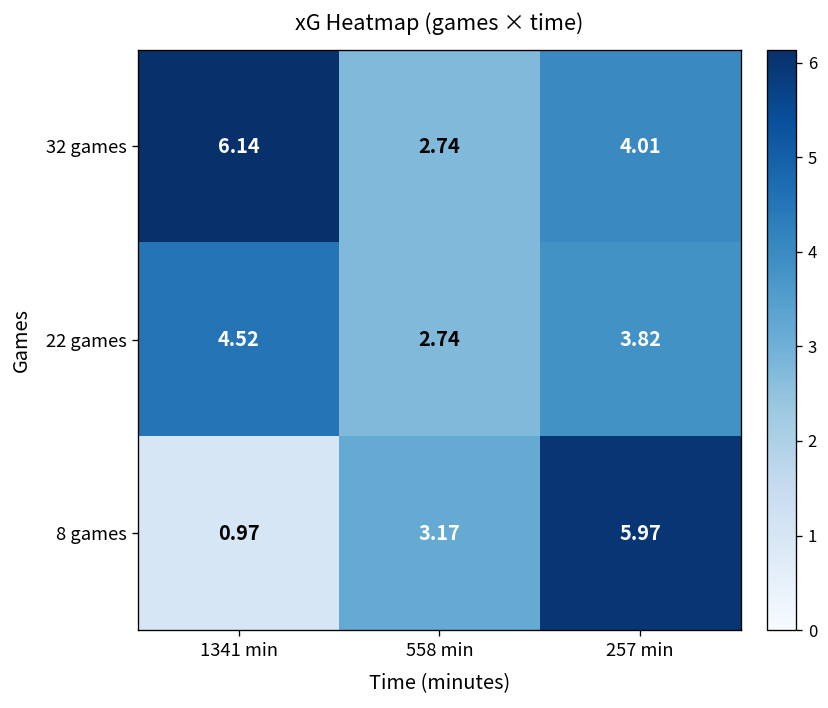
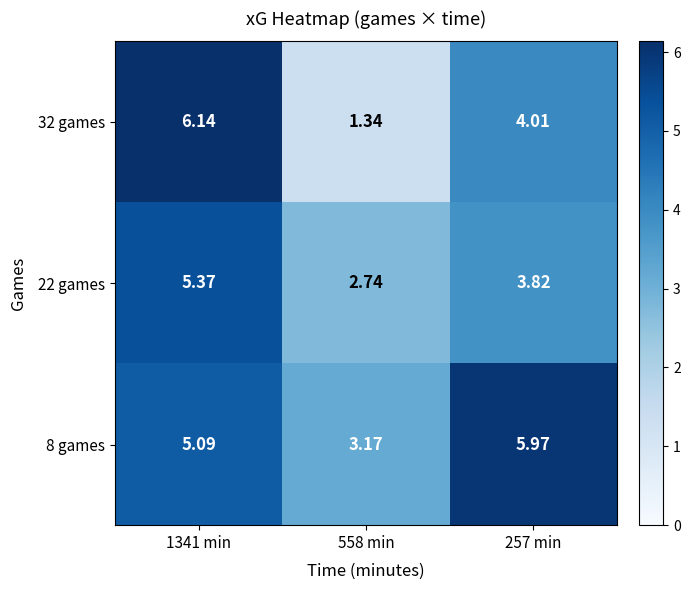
32 games, 558 min: 2.74 -> 1.34
22 games, 1341 min: 4.52 -> 5.37
8 games, 1341 min: 0.97 -> 5.09
